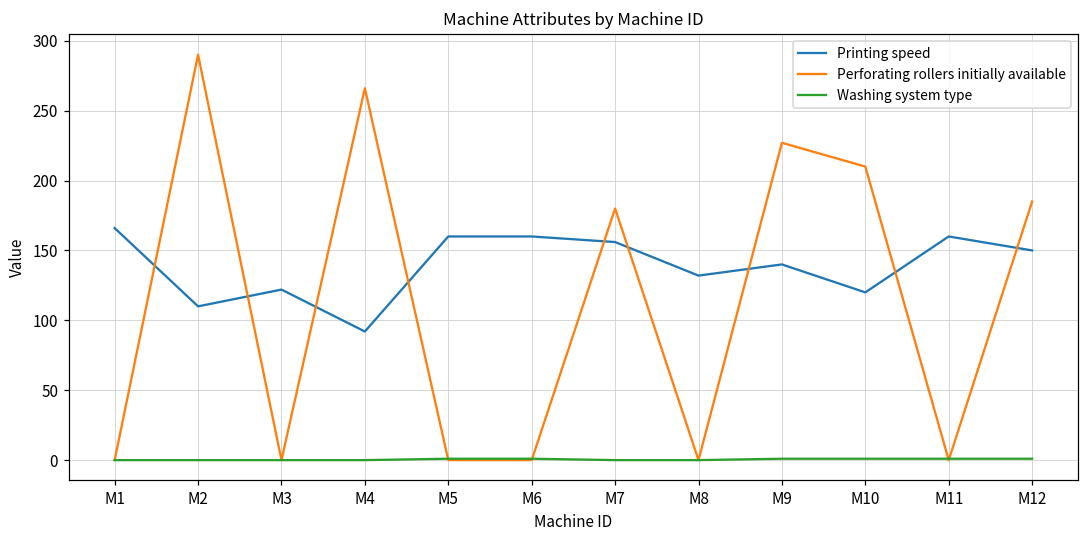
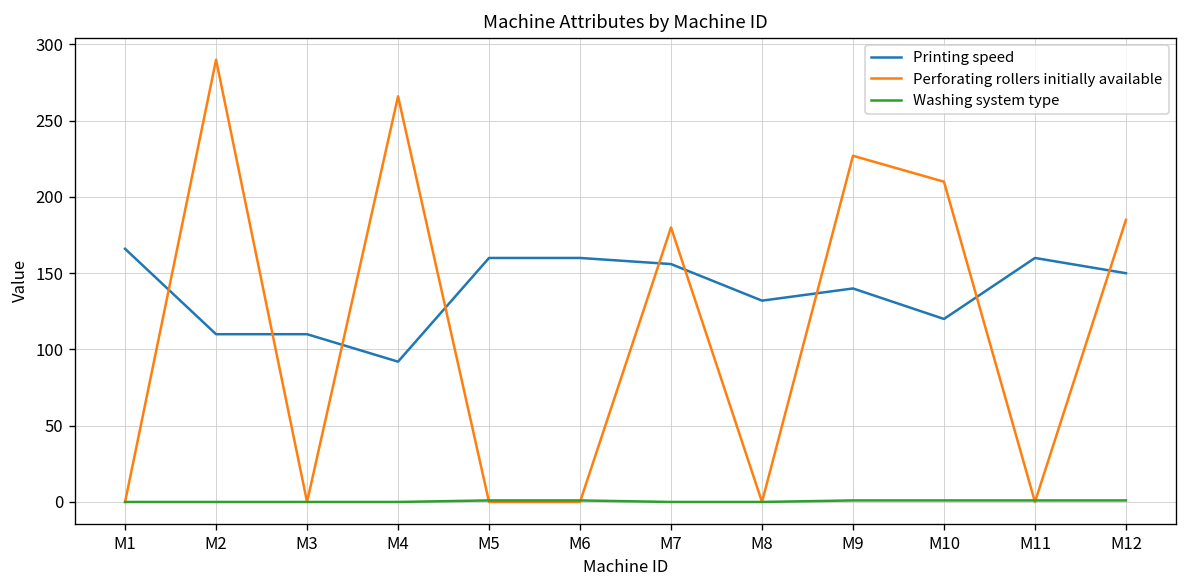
Printing speed, M3: 122 -> 110
